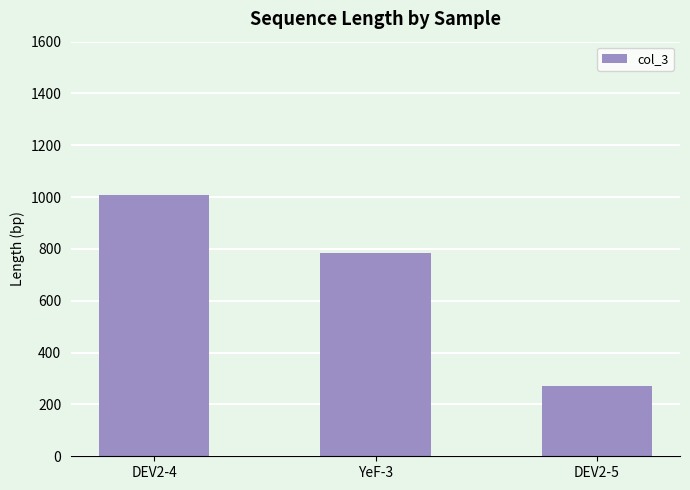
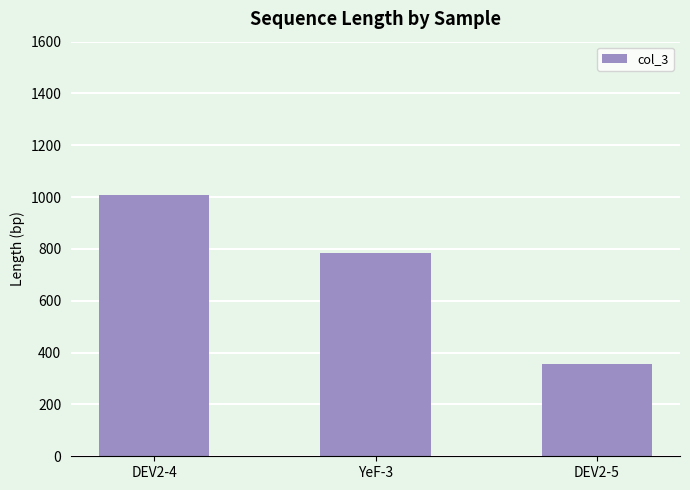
DEV2-5: 270 -> 360
